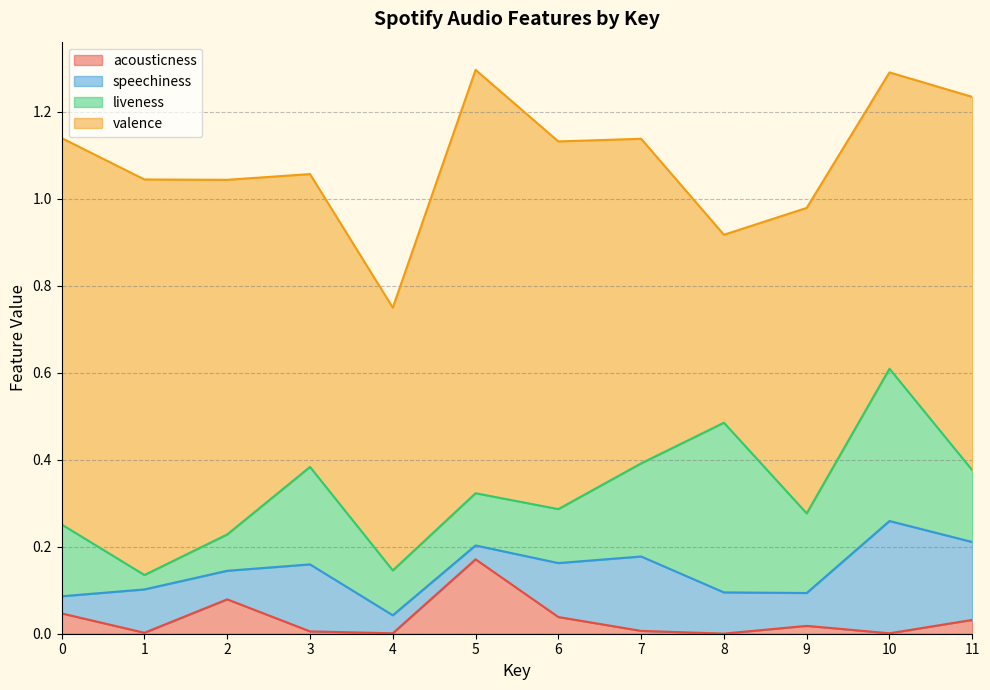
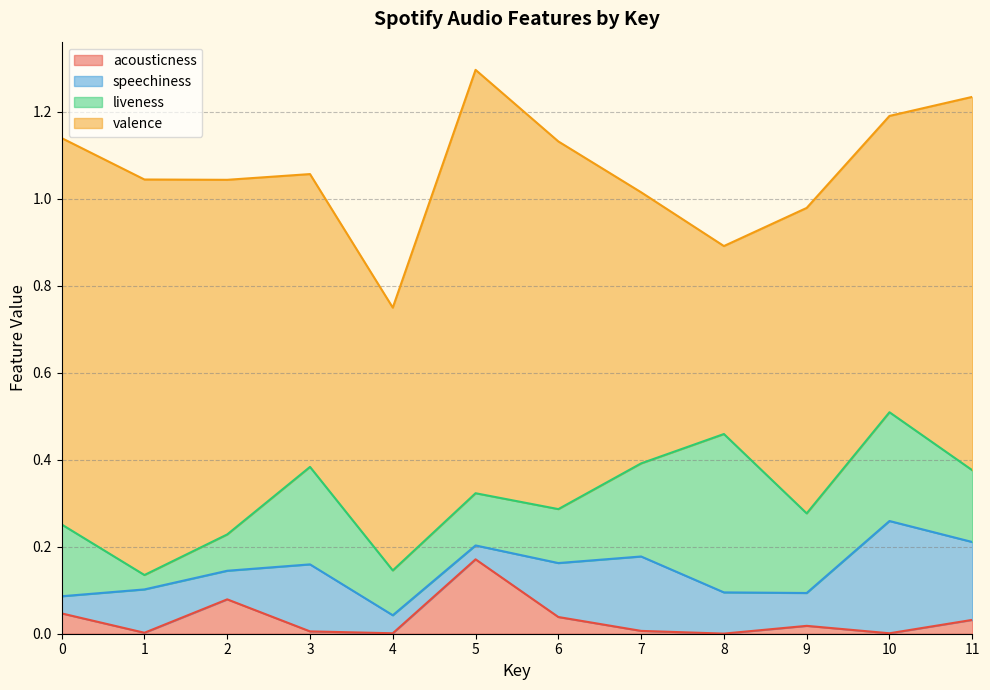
valence, 7: 0.75 -> 0.62
liveness, 8: 0.39 -> 0.36
liveness, 10: 0.35 -> 0.25
